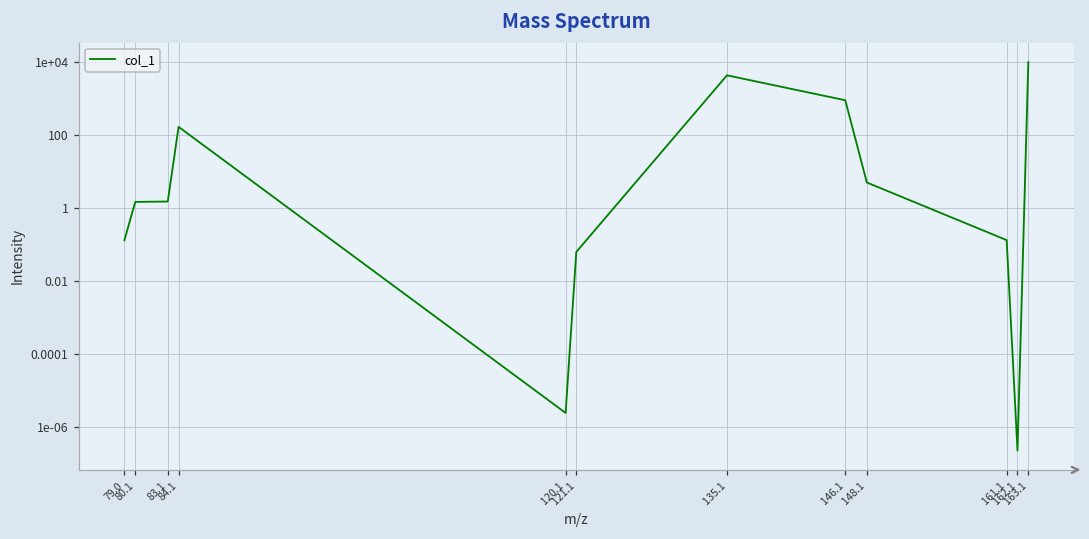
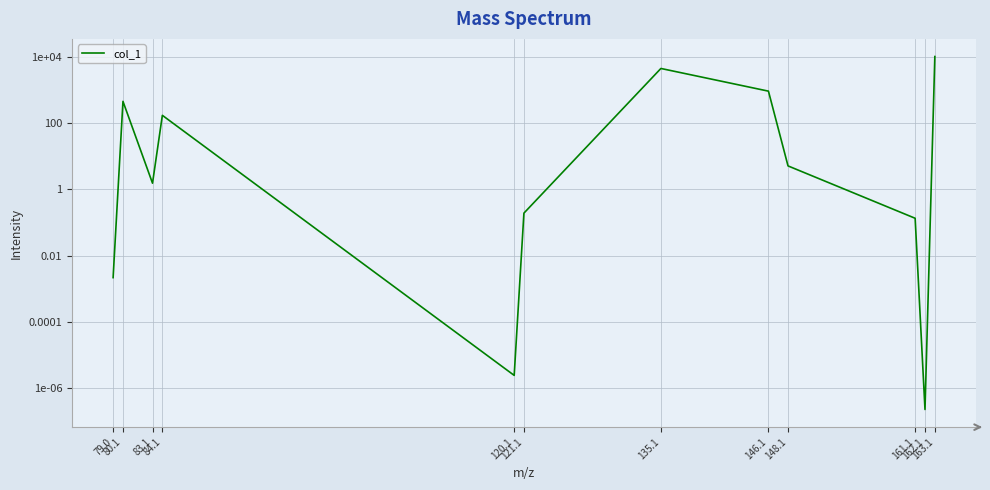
79.0: 0.13 -> 0.002
80.1: 1 -> 400
121.1: 0.06 -> 0.2
